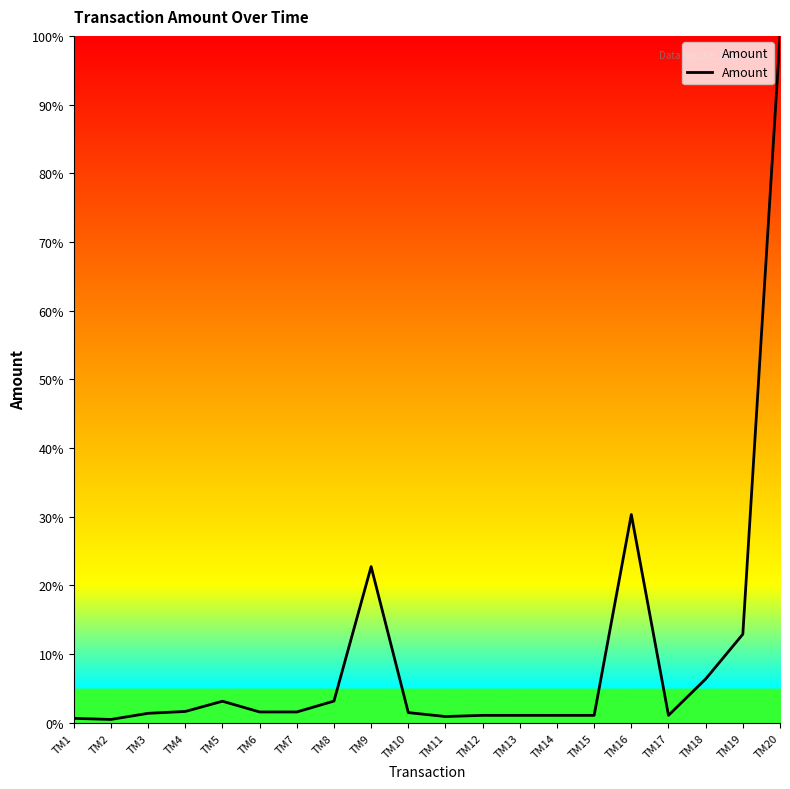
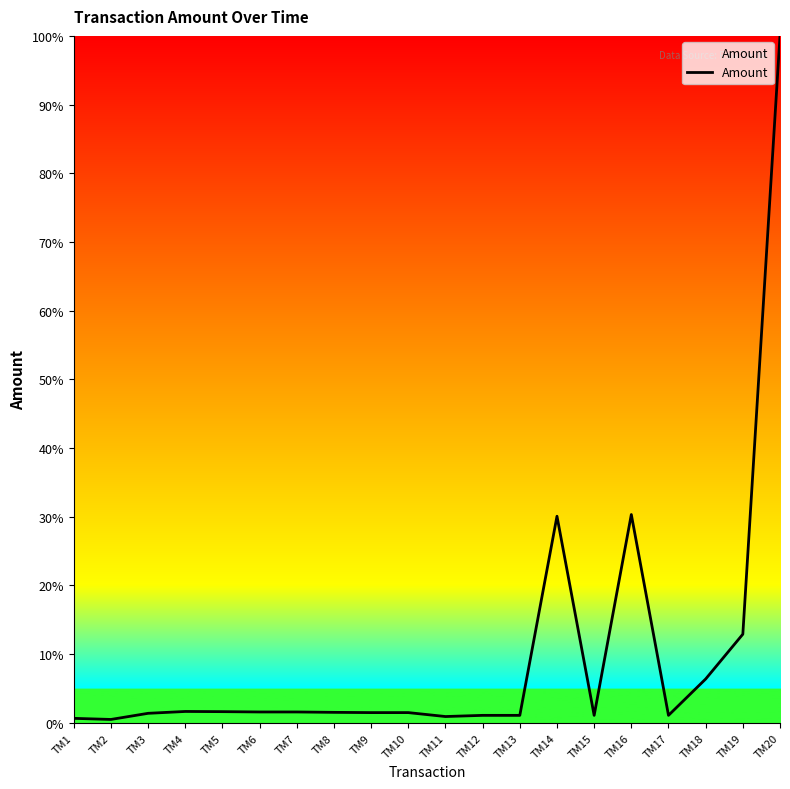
TM5: 3% -> 2%
TM8: 3% -> 2%
TM9: 23% -> 1%
TM14: 1% -> 30%
